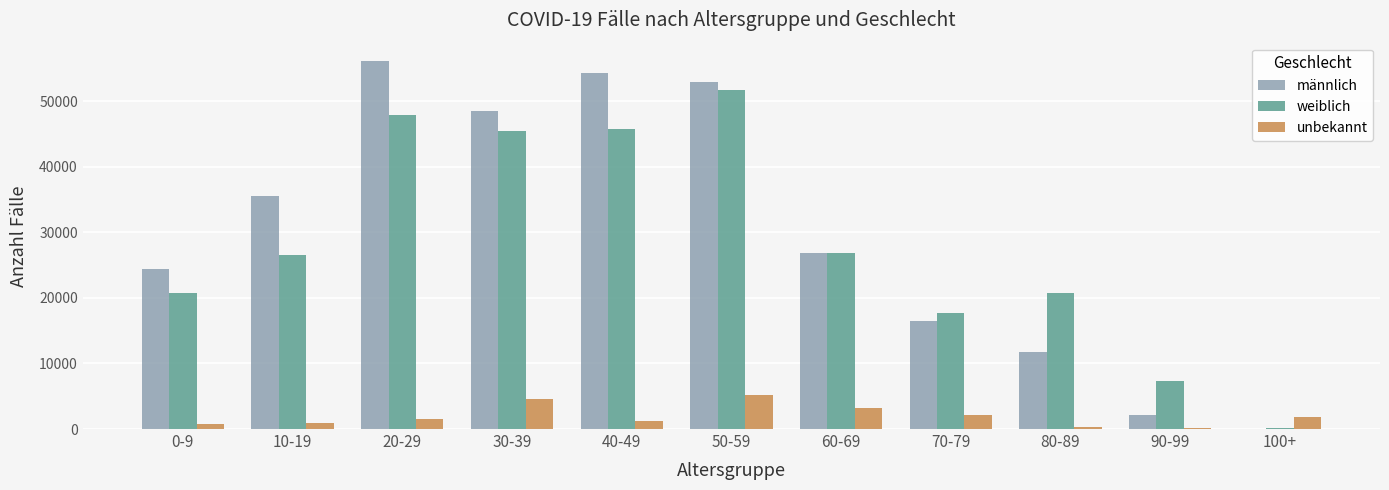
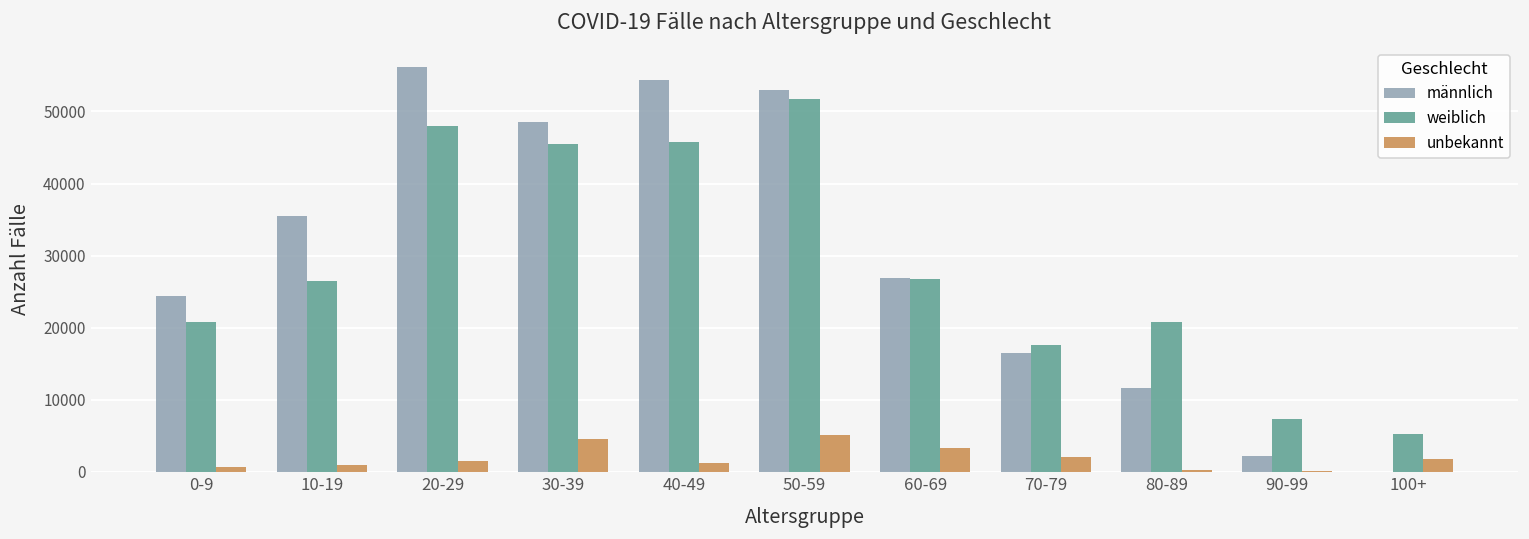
weiblich, 100+: 0 -> 5000
